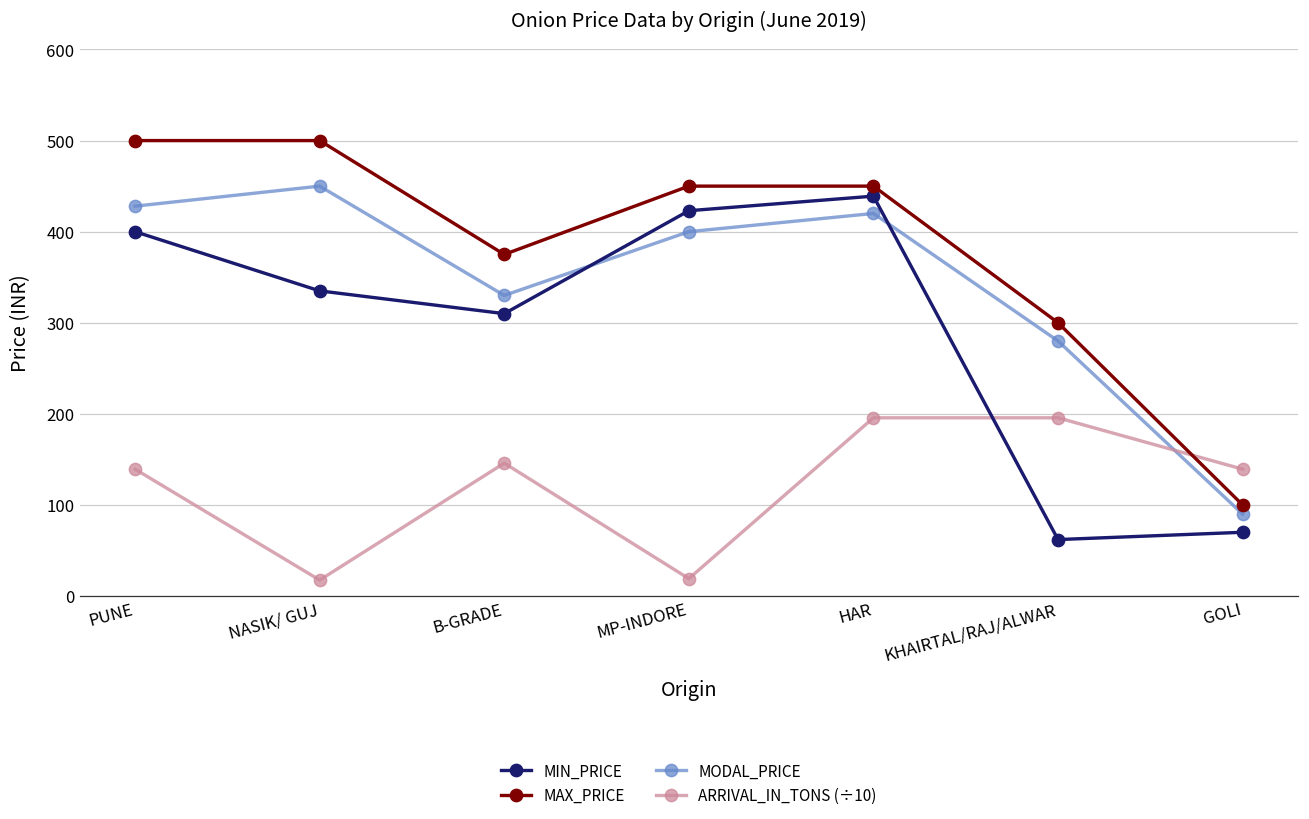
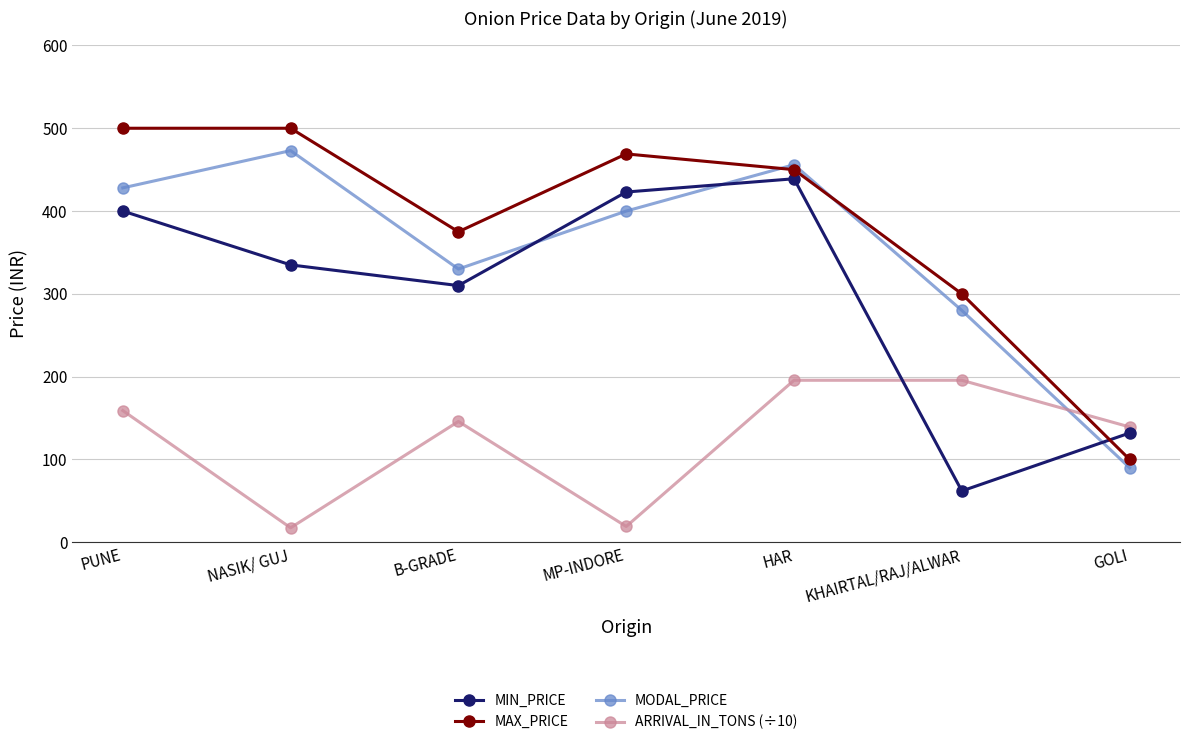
ARRIVAL_IN_TONS (÷10), PUNE: 140 -> 160
MODAL_PRICE, NASIK/ GUJ: 450 -> 470
MAX_PRICE, MP-INDORE: 450 -> 470
MODAL_PRICE, HAR: 420 -> 460
MIN_PRICE, GOLI: 70 -> 130
